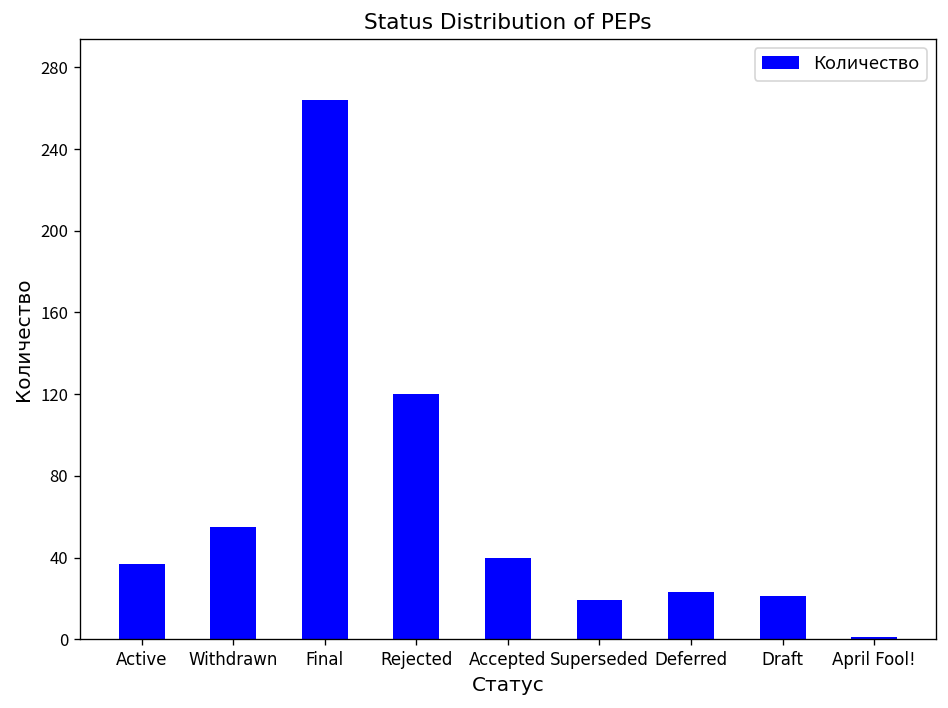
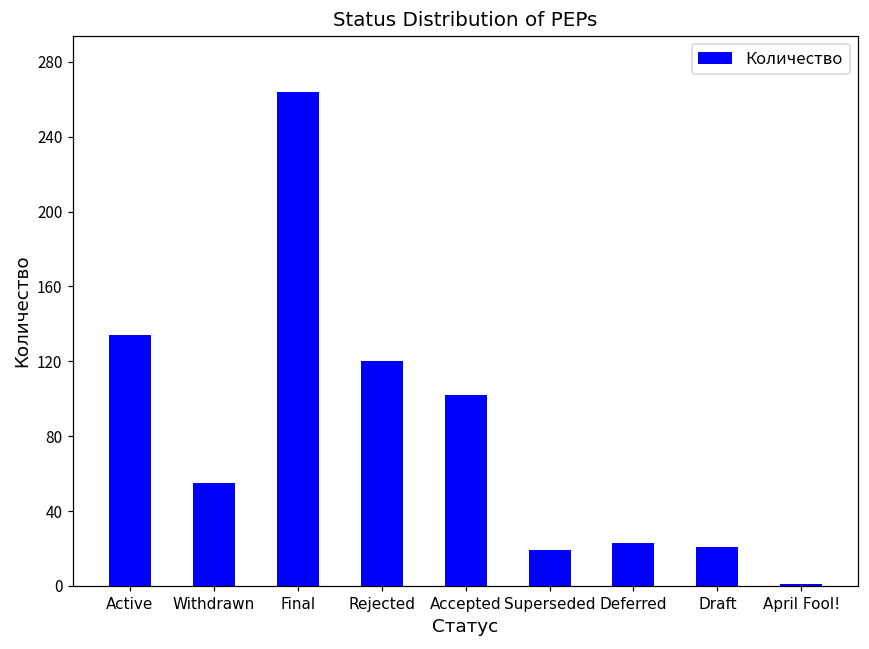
Active: 37 -> 134
Accepted: 40 -> 102
